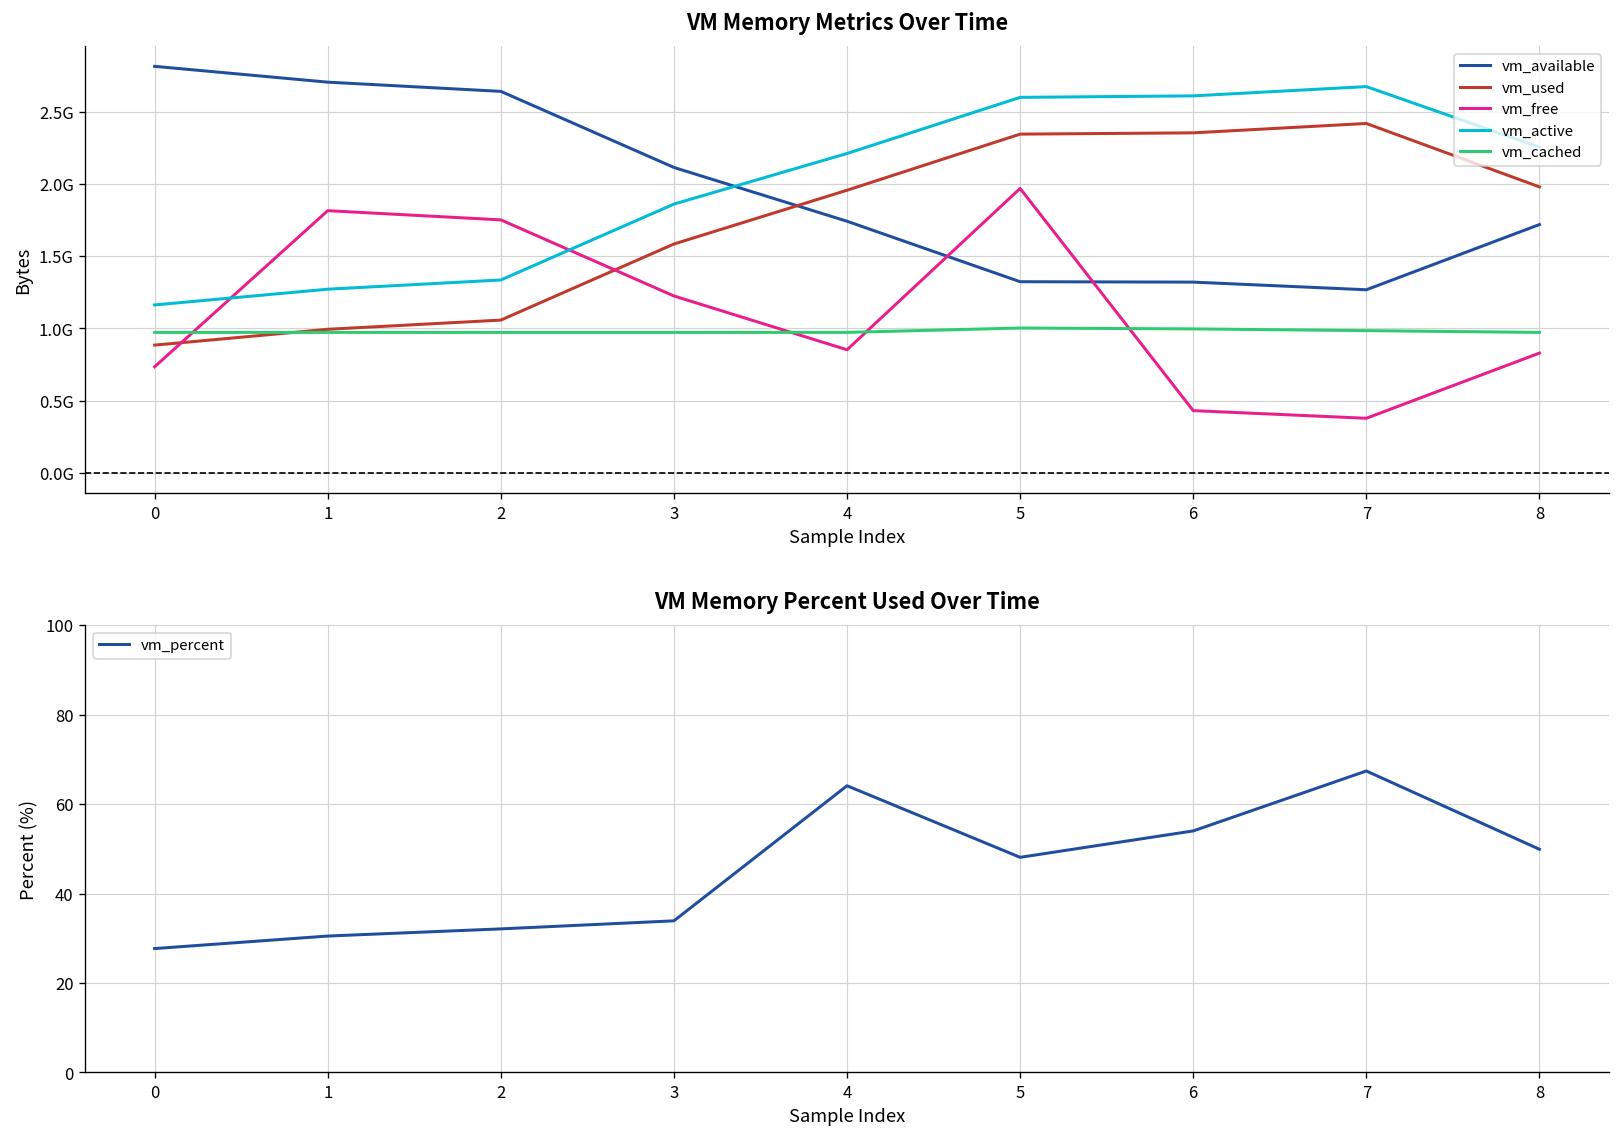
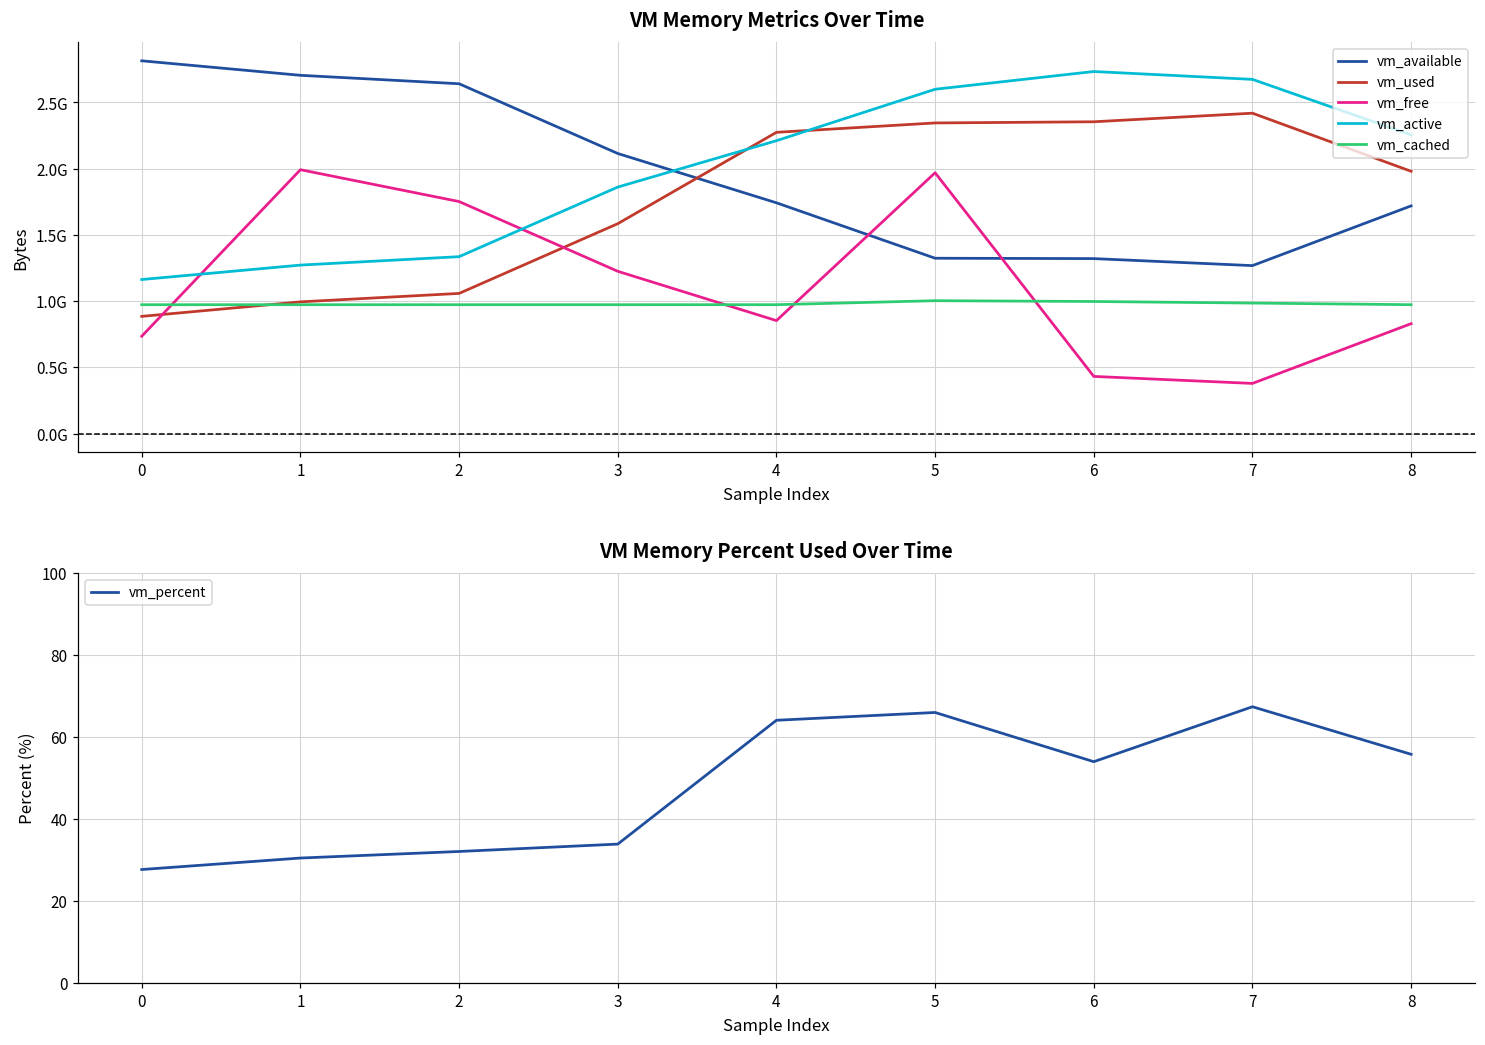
VM Memory Metrics Over Time, vm_free, 1: 1820000000 -> 1990000000
VM Memory Metrics Over Time, vm_used, 4: 1960000000 -> 2270000000
VM Memory Metrics Over Time, vm_active, 6: 2610000000 -> 2730000000
VM Memory Percent Used Over Time, 5: 48 -> 66
VM Memory Percent Used Over Time, 8: 50 -> 56
